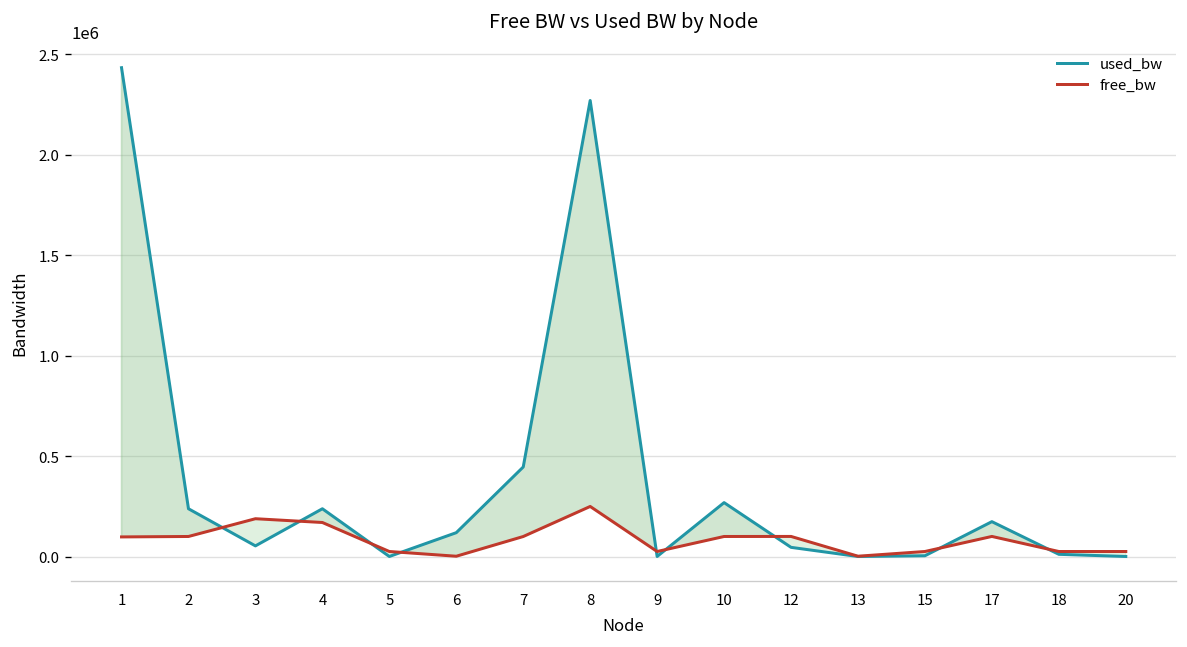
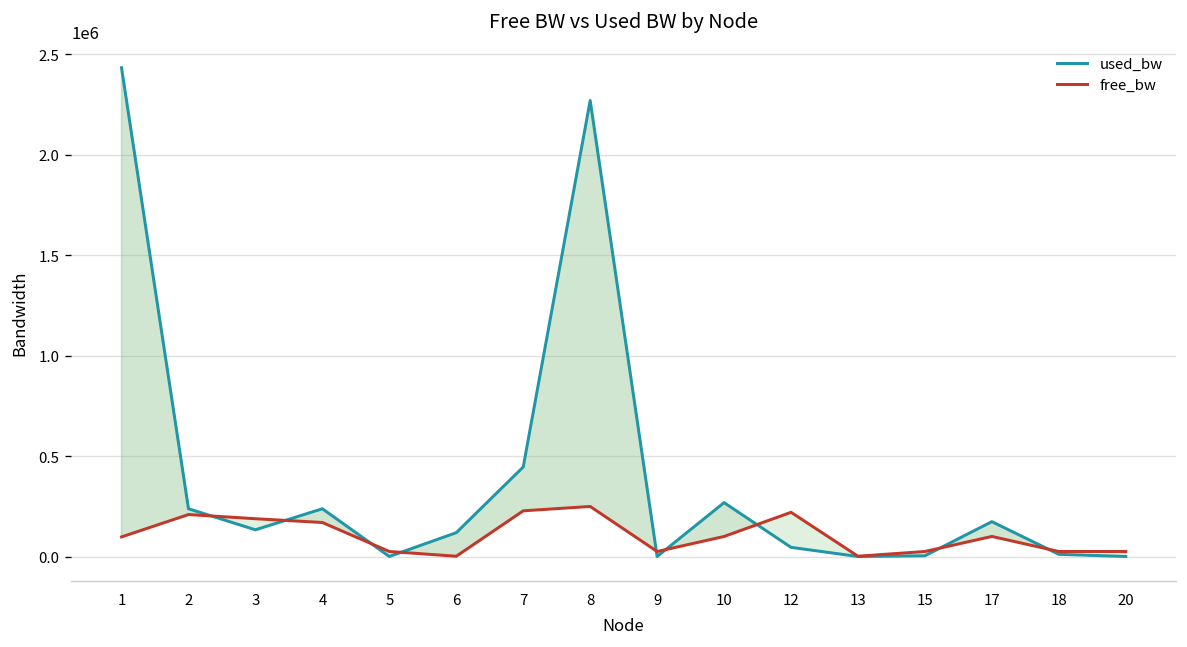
free_bw, 2: 100000 -> 210000
used_bw, 3: 50000 -> 130000
free_bw, 7: 100000 -> 230000
free_bw, 12: 100000 -> 220000
